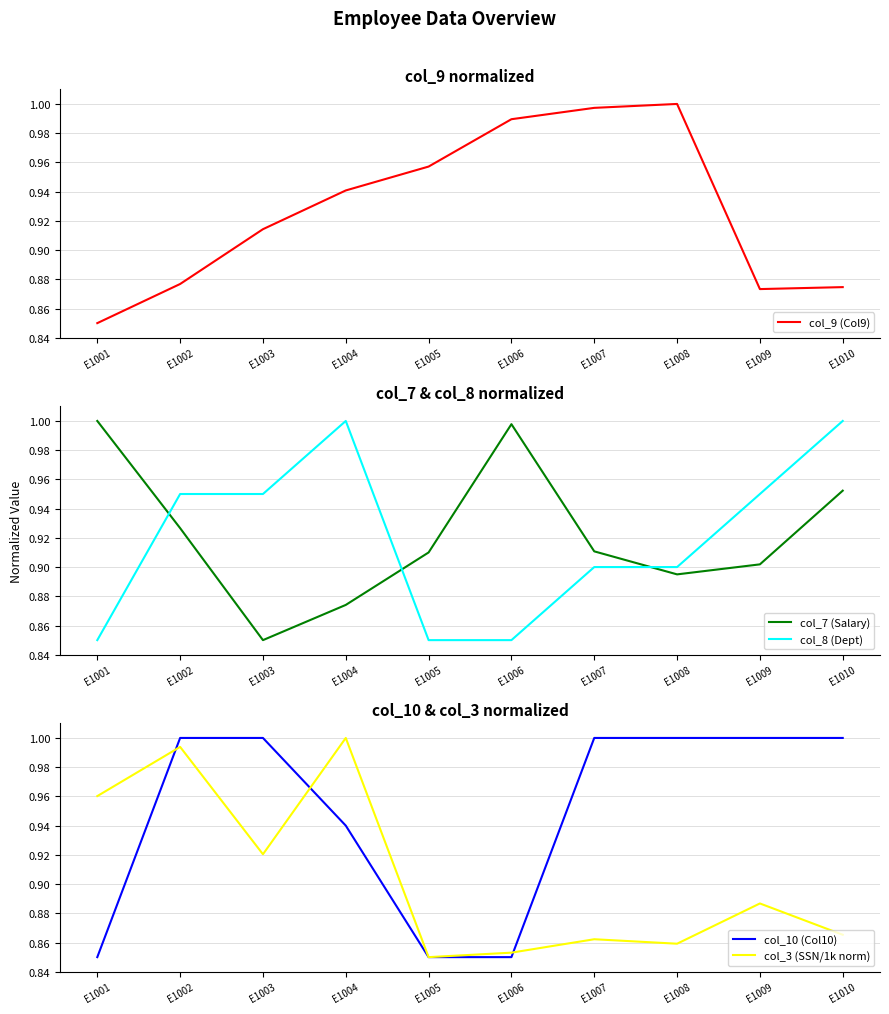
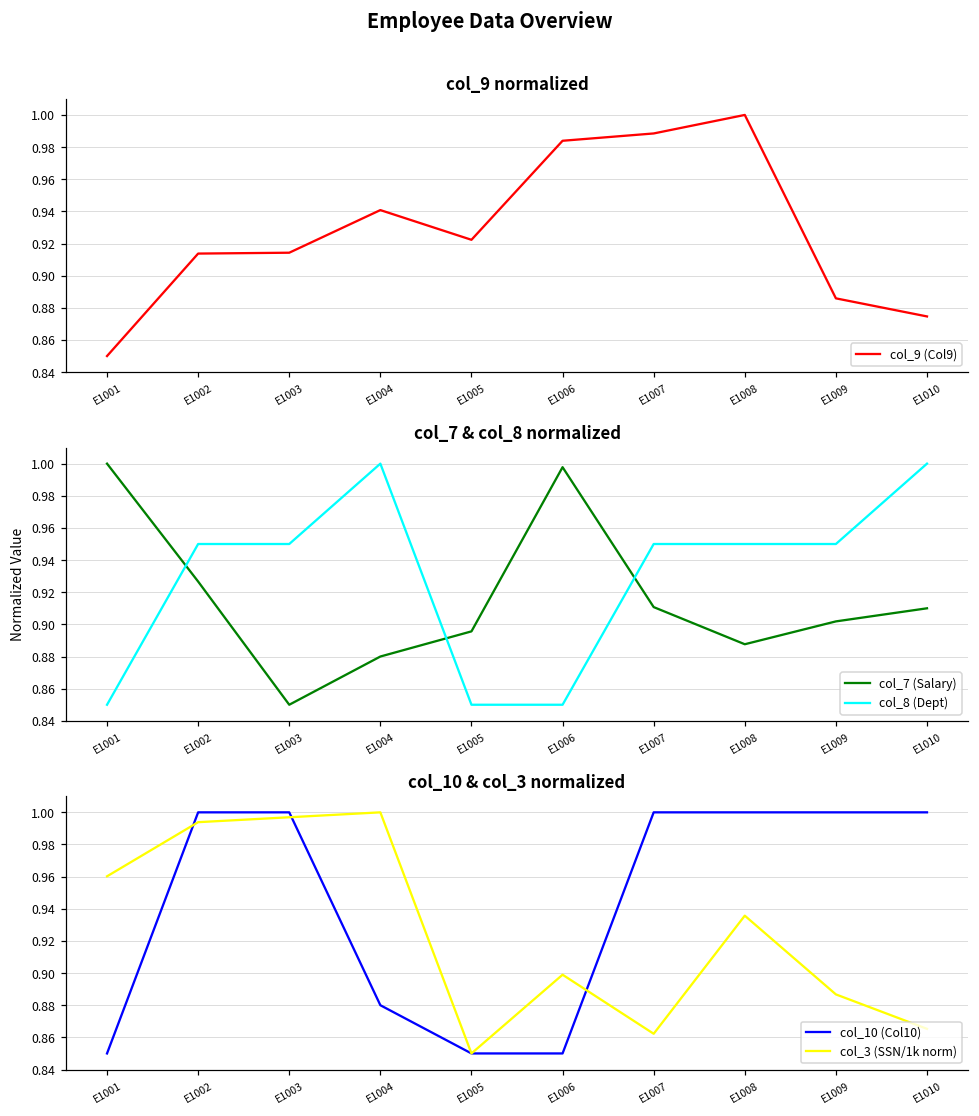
col_9 normalized, E1002: 0.877 -> 0.914
col_9 normalized, E1005: 0.957 -> 0.922
col_9 normalized, E1006: 0.990 -> 0.984
col_9 normalized, E1007: 0.997 -> 0.988
col_9 normalized, E1009: 0.873 -> 0.886
col_7 & col_8 normalized, col_7 (Salary), E1004: 0.874 -> 0.880
col_7 & col_8 normalized, col_7 (Salary), E1005: 0.910 -> 0.896
col_7 & col_8 normalized, col_8 (Dept), E1007: 0.900 -> 0.950
col_7 & col_8 normalized, col_7 (Salary), E1008: 0.895 -> 0.888
col_7 & col_8 normalized, col_8 (Dept), E1008: 0.900 -> 0.950
col_7 & col_8 normalized, col_7 (Salary), E1010: 0.952 -> 0.910
col_10 & col_3 normalized, col_3 (SSN/1k norm), E1003: 0.920 -> 0.997
col_10 & col_3 normalized, col_10 (Col10), E1004: 0.940 -> 0.880
col_10 & col_3 normalized, col_3 (SSN/1k norm), E1006: 0.853 -> 0.899
col_10 & col_3 normalized, col_3 (SSN/1k norm), E1008: 0.859 -> 0.936
